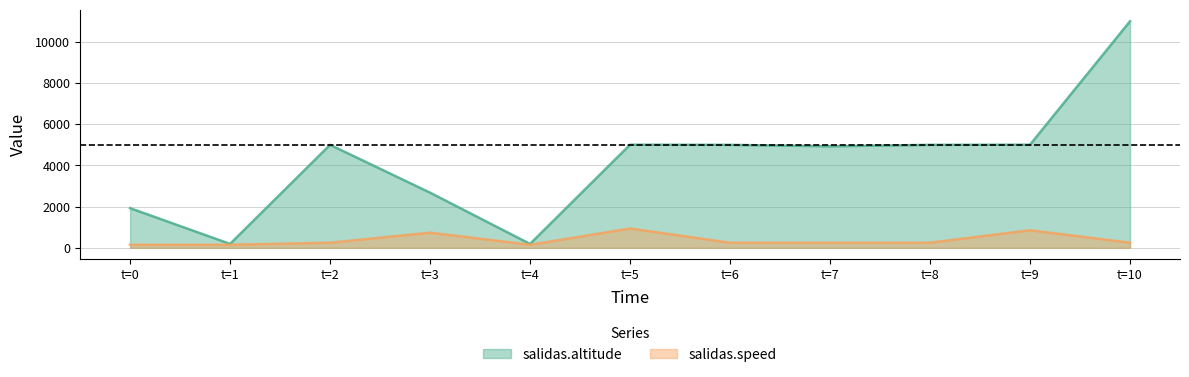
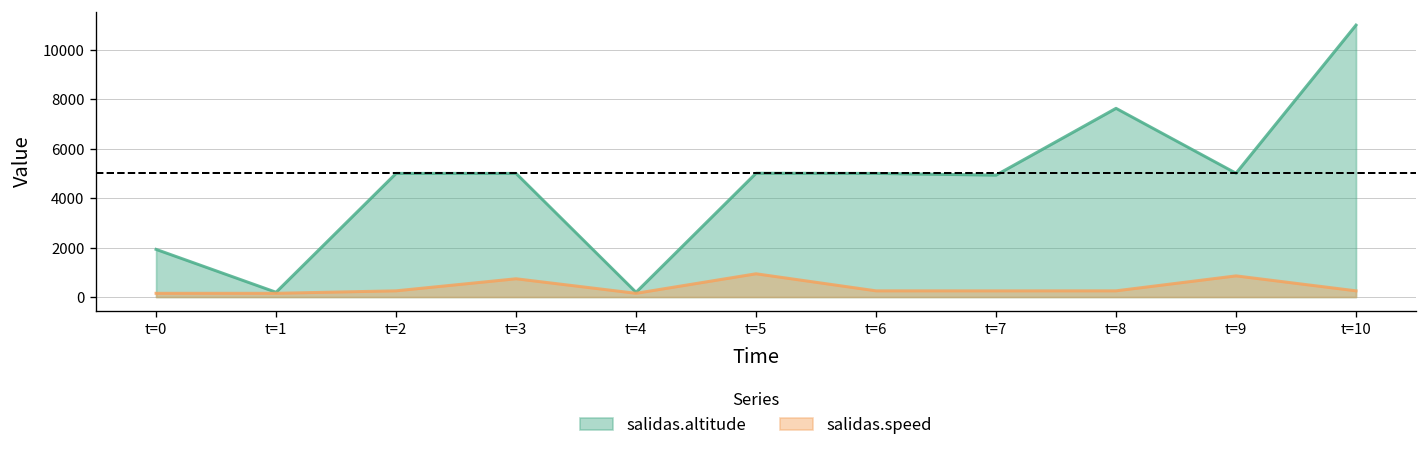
salidas.altitude, t=3: 2700 -> 5000
salidas.altitude, t=8: 5000 -> 7600
